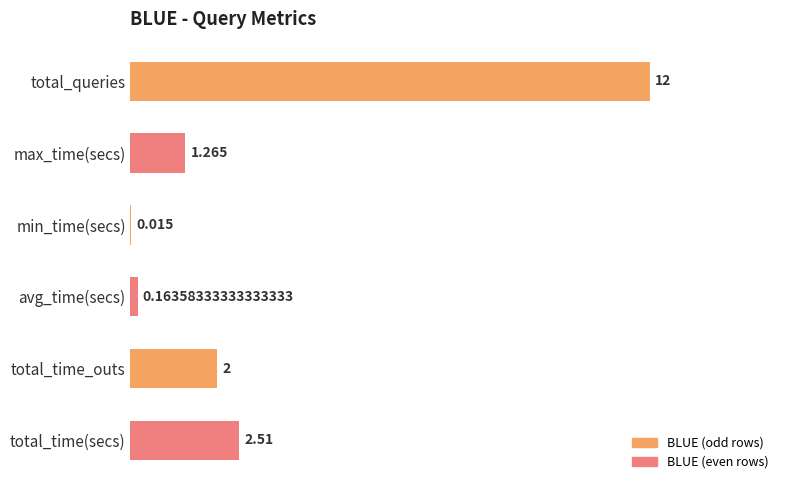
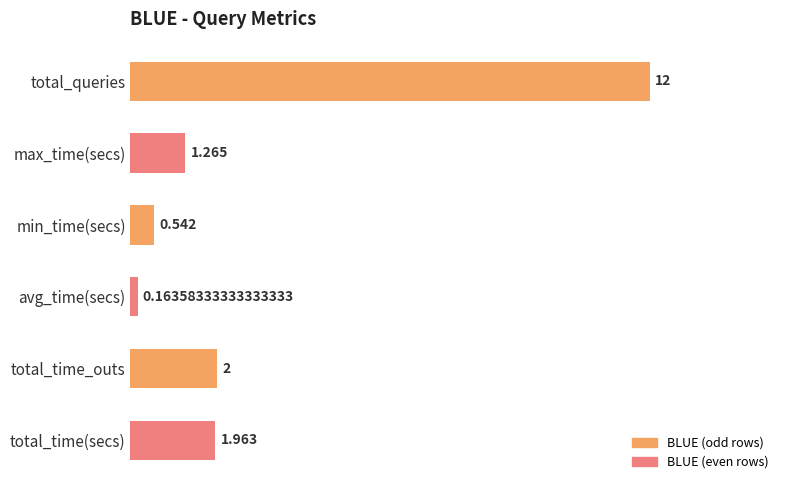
min_time(secs): 0.015 -> 0.542
total_time(secs): 2.51 -> 1.963
